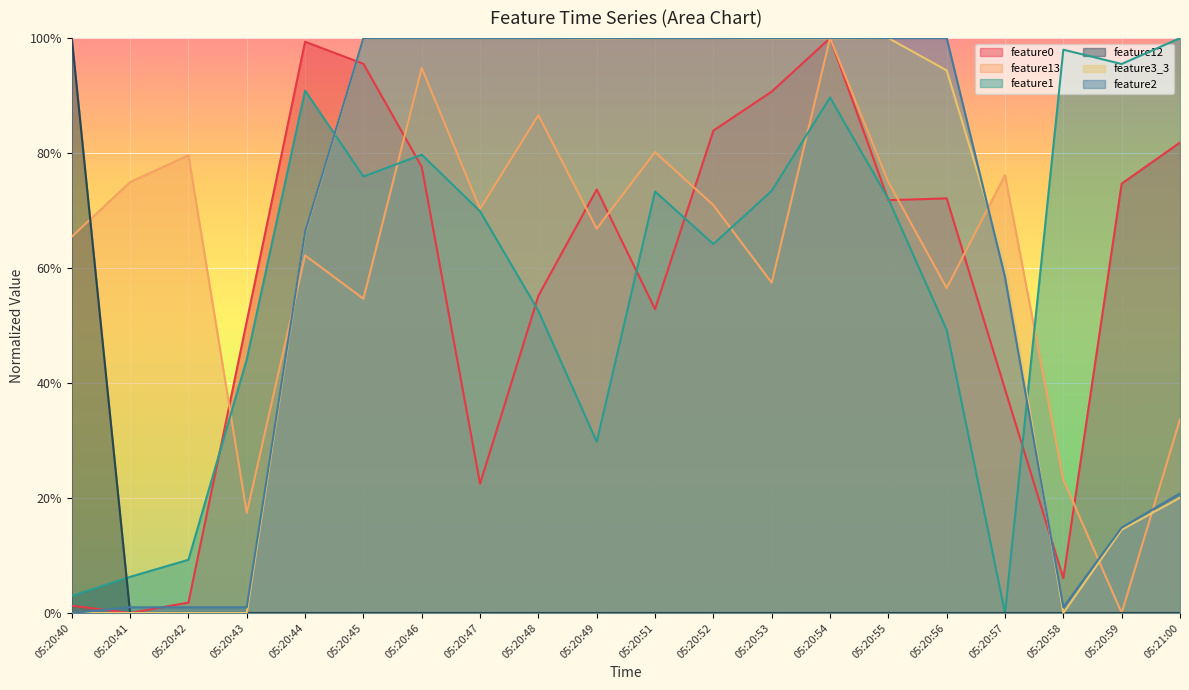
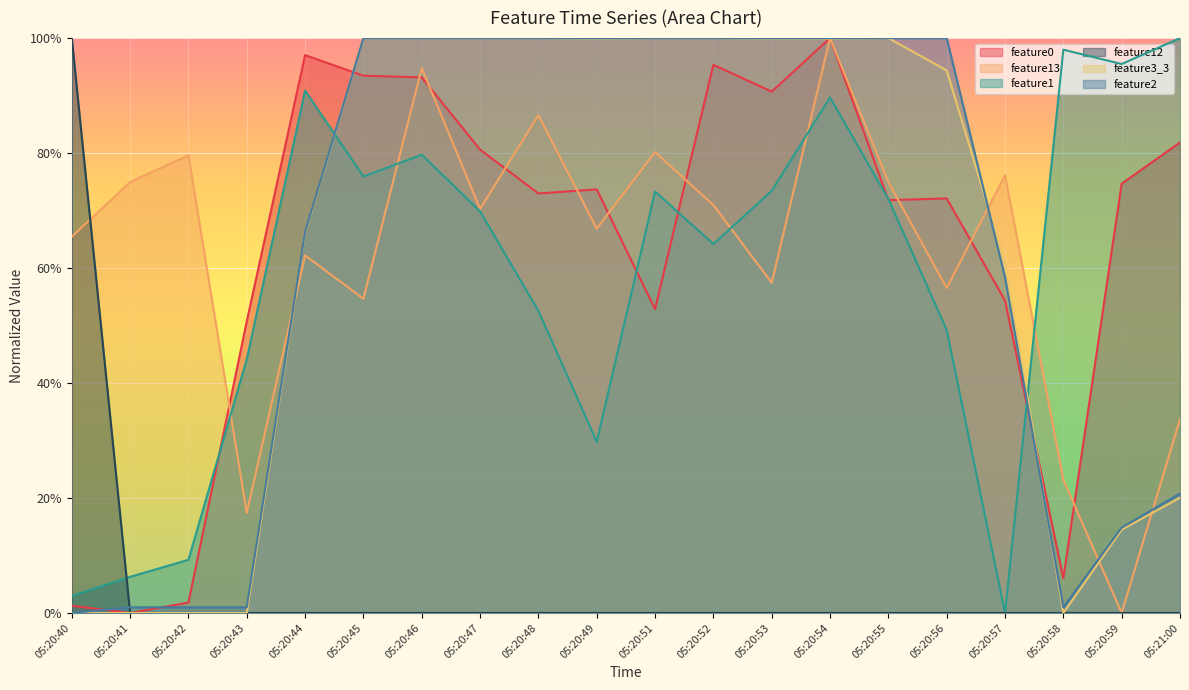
feature0, 05:20:44: 99% -> 97%
feature0, 05:20:45: 96% -> 93%
feature0, 05:20:46: 78% -> 93%
feature0, 05:20:47: 22% -> 81%
feature0, 05:20:48: 55% -> 73%
feature0, 05:20:52: 84% -> 95%
feature0, 05:20:57: 39% -> 54%
